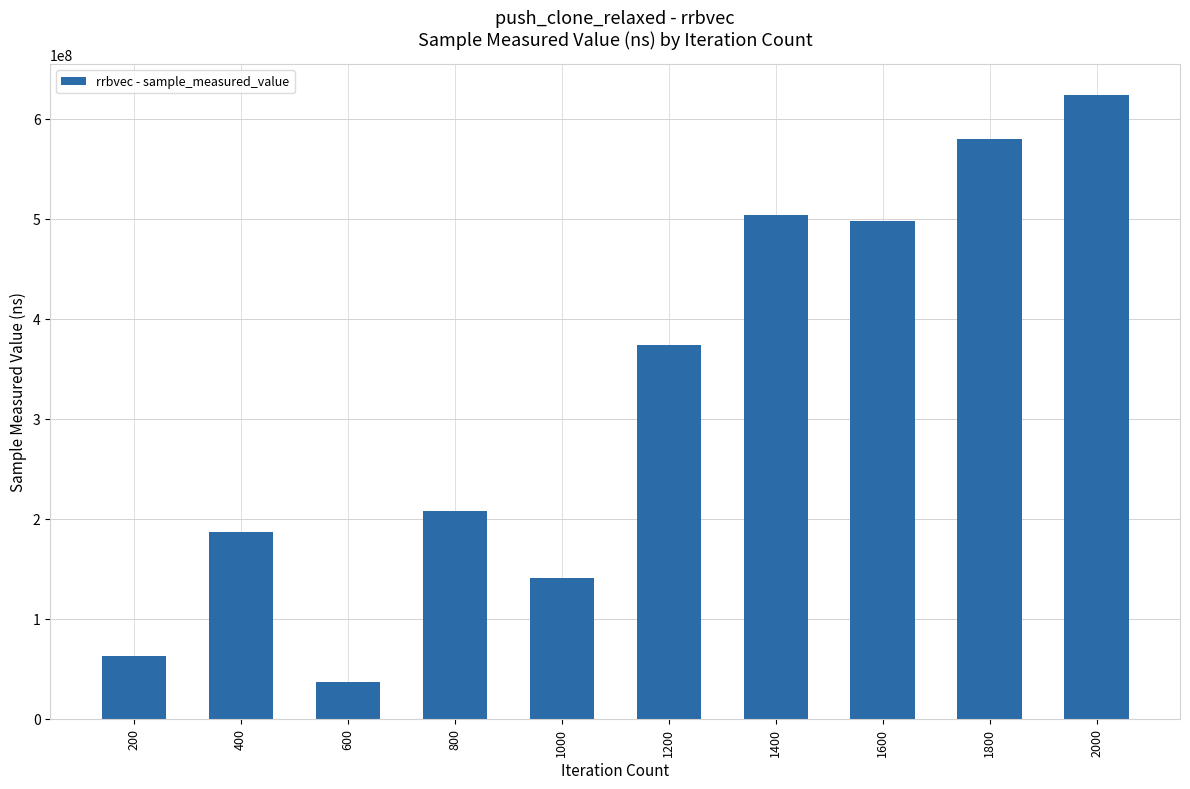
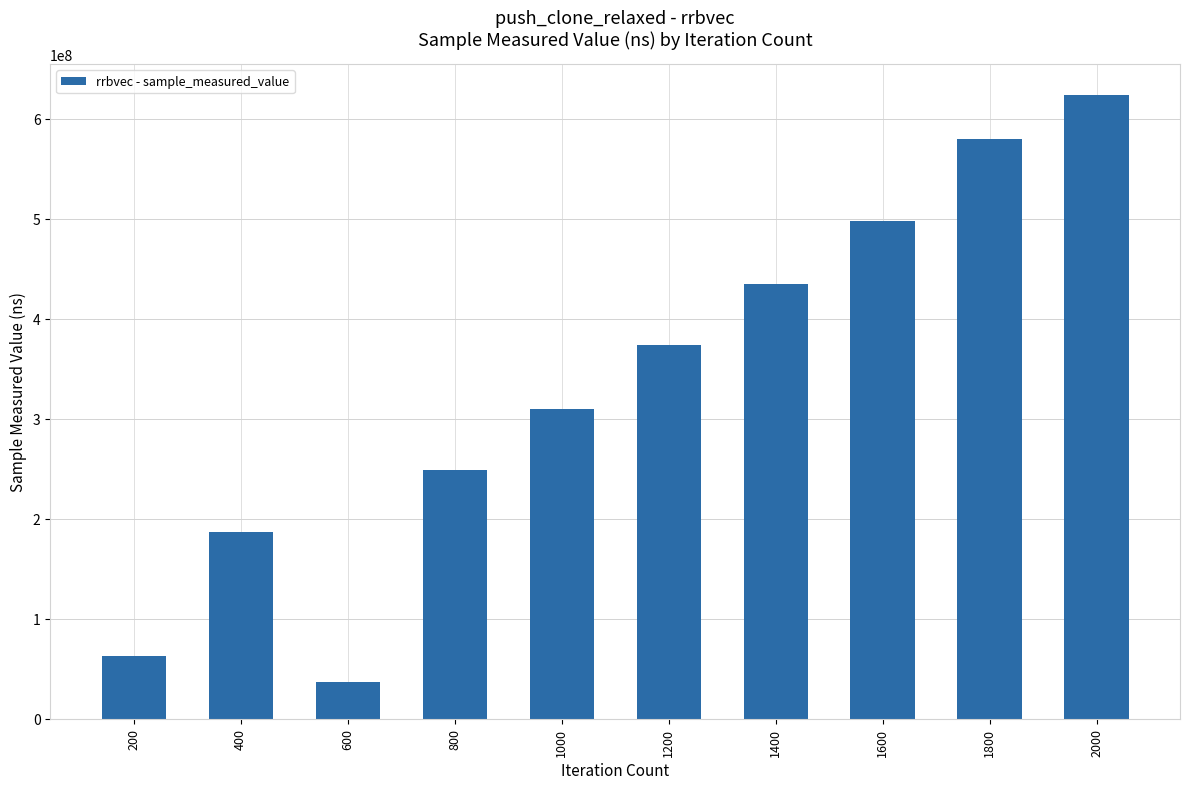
800: 210000000 -> 250000000
1000: 140000000 -> 310000000
1400: 500000000 -> 430000000
